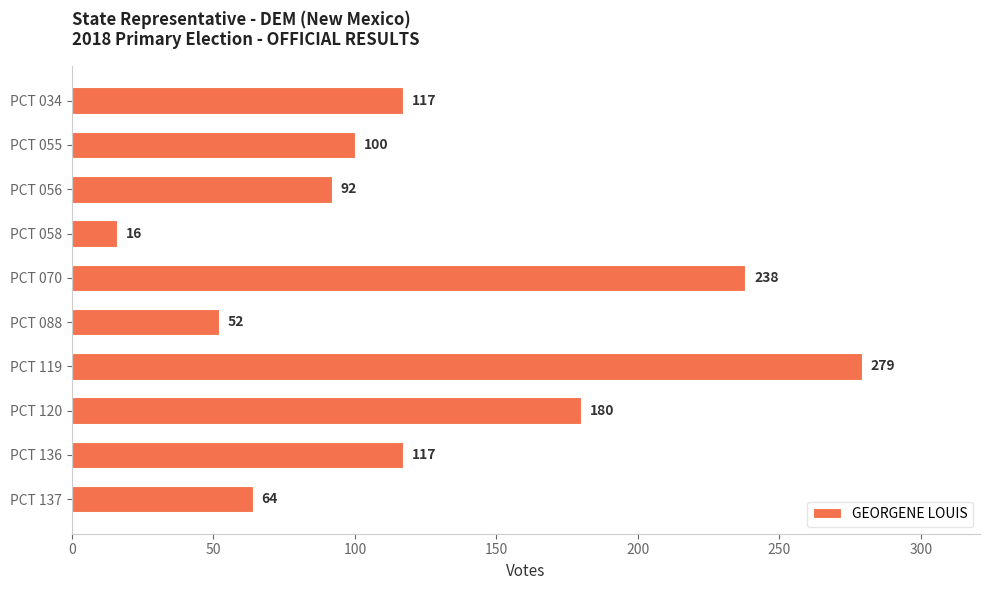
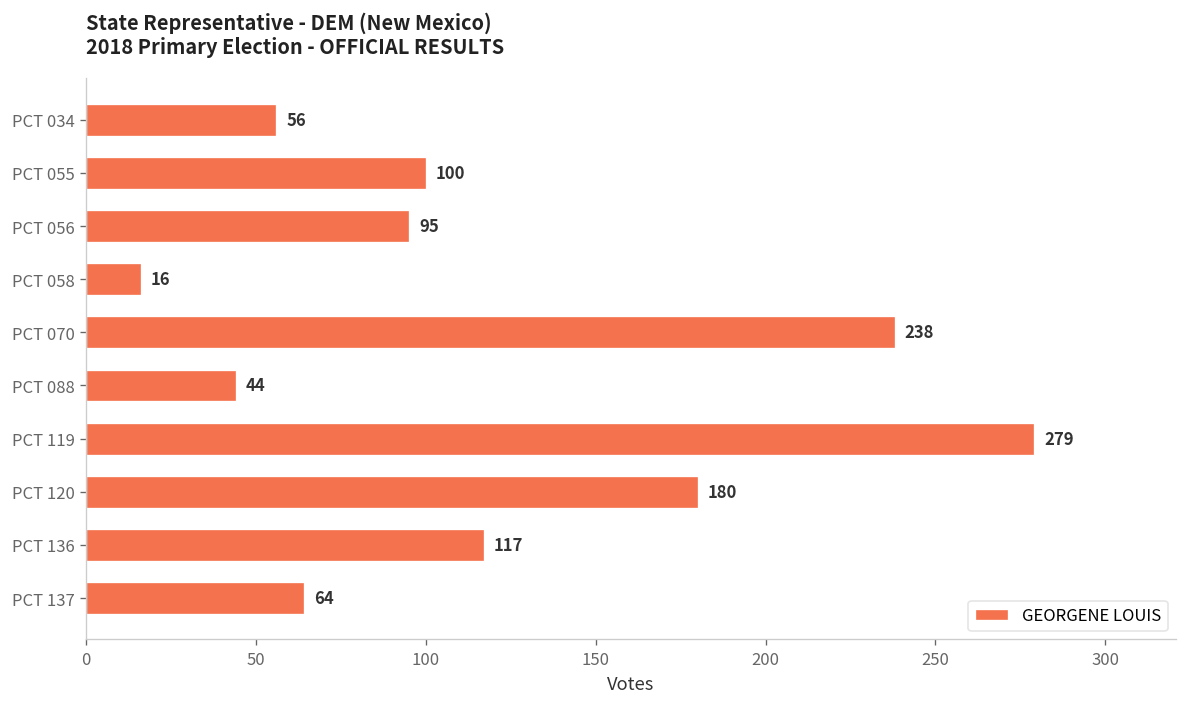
PCT 034: 117 -> 56
PCT 056: 92 -> 95
PCT 088: 52 -> 44
